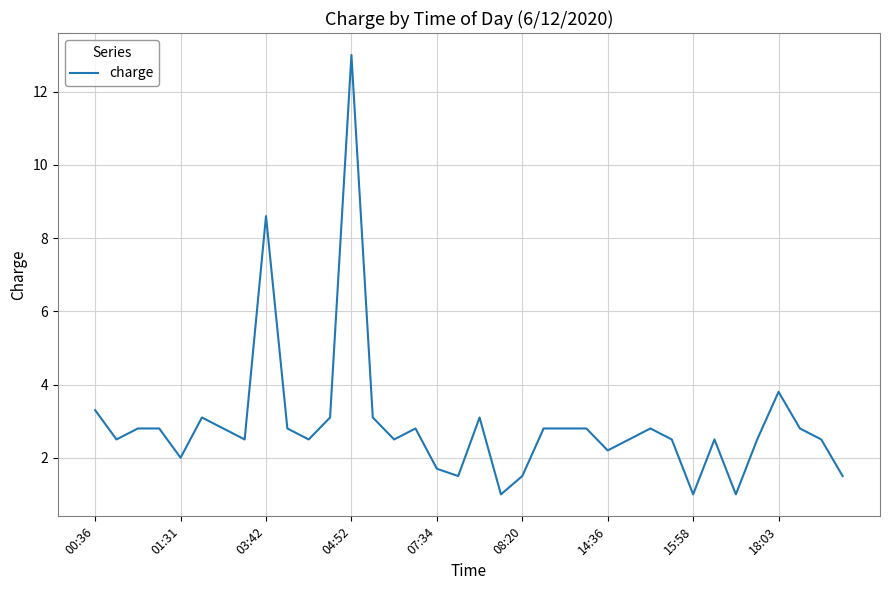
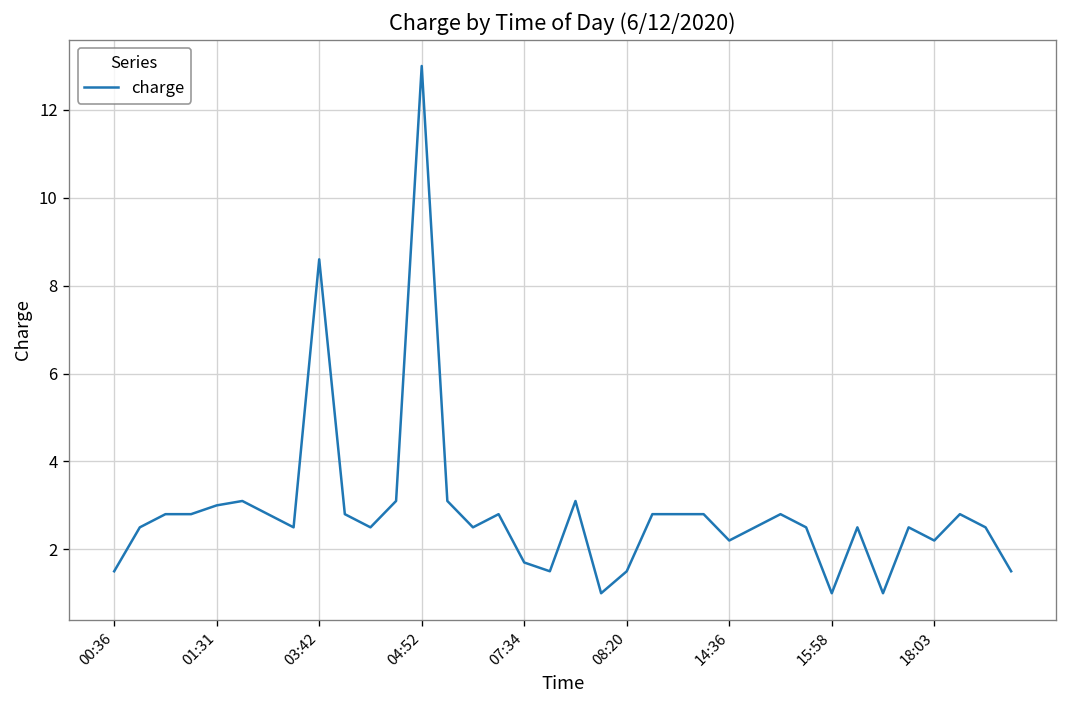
00:36: 3.3 -> 1.5
01:31: 2 -> 3
18:03: 3.8 -> 2.2
